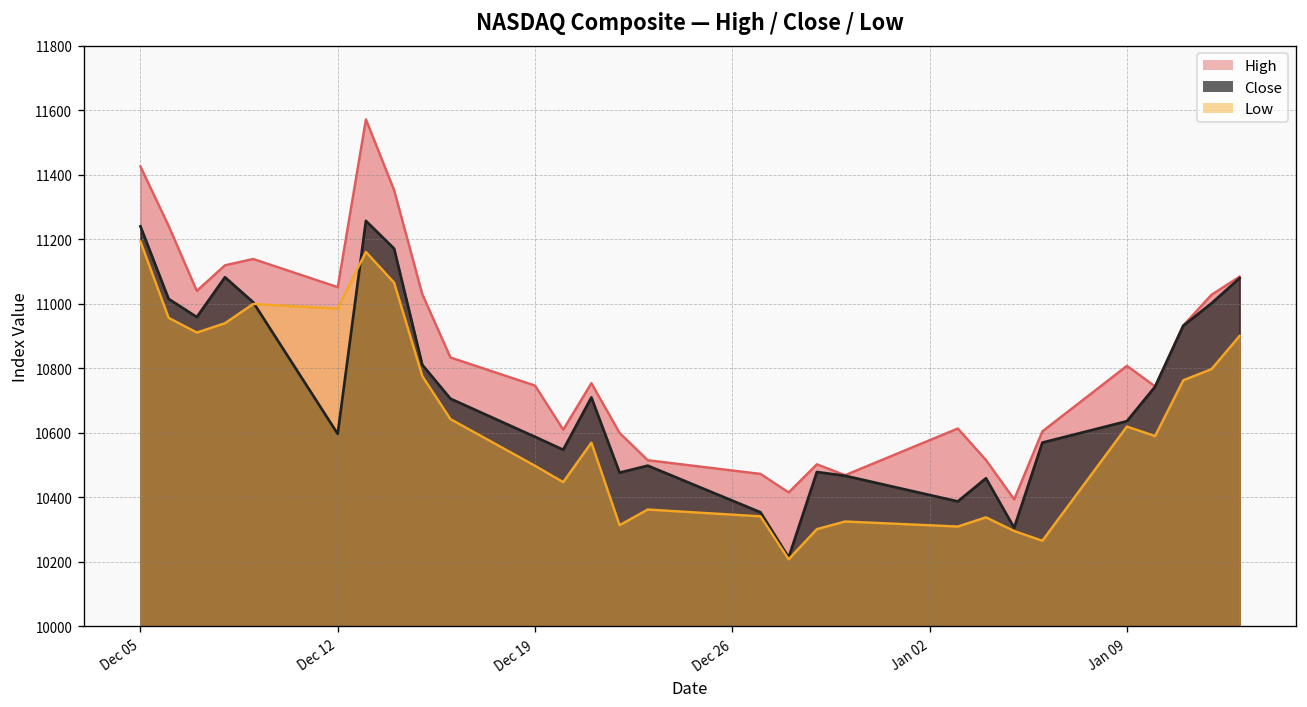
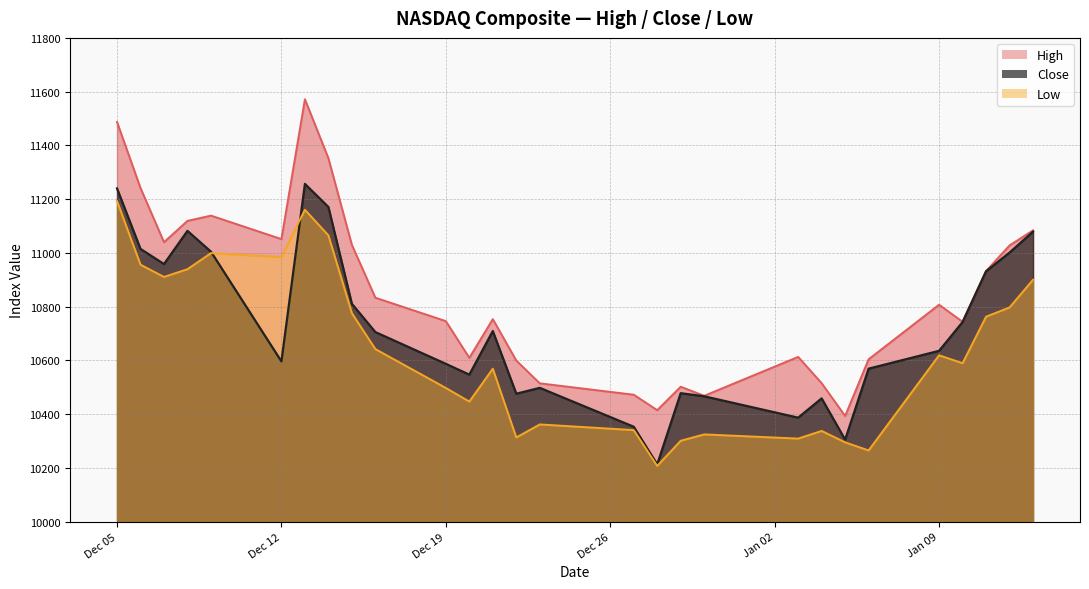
High, Dec 05: 11430 -> 11490
